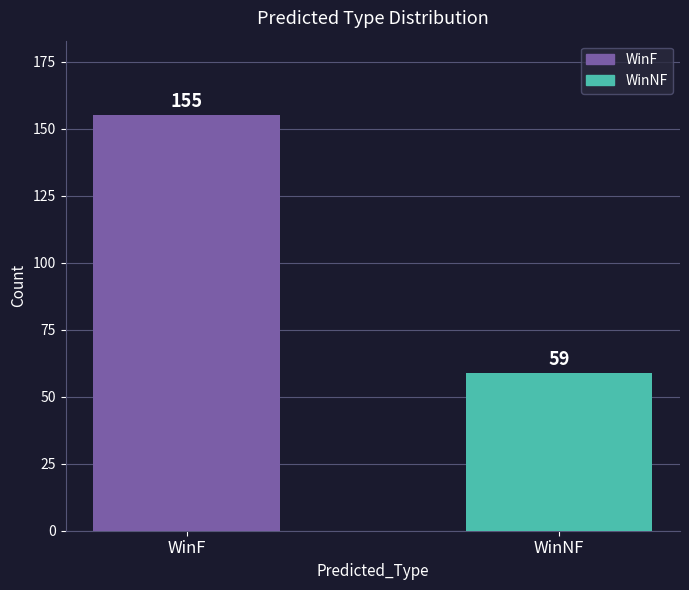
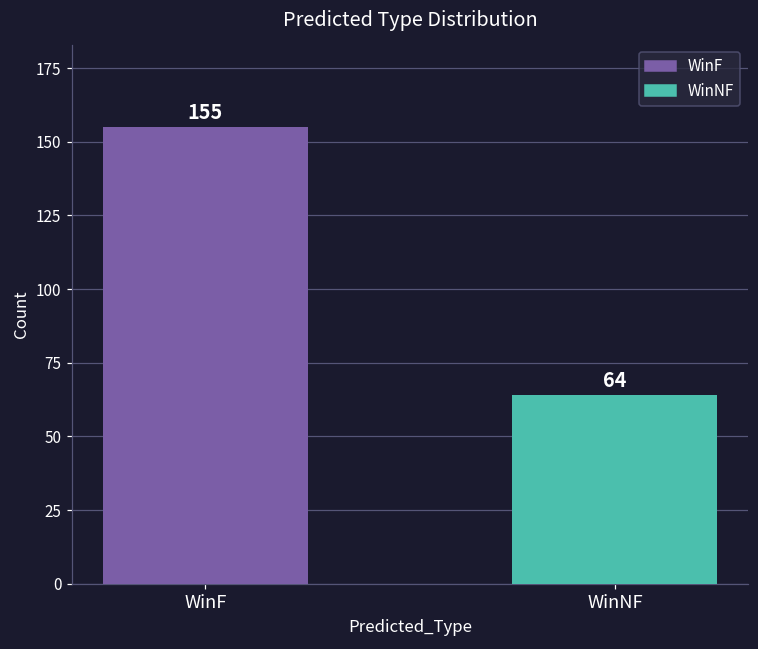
WinNF: 59 -> 64
